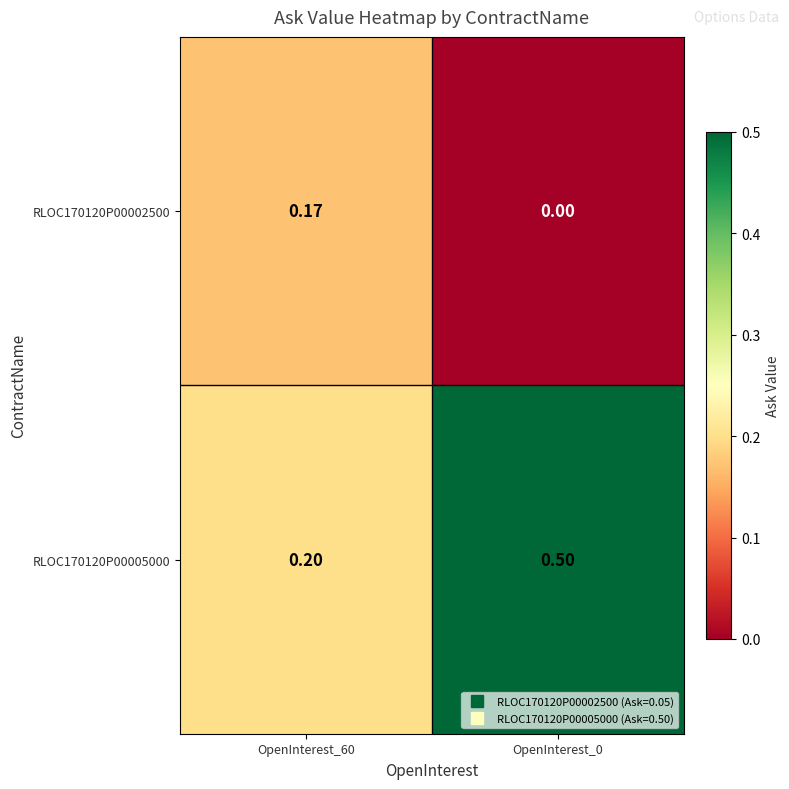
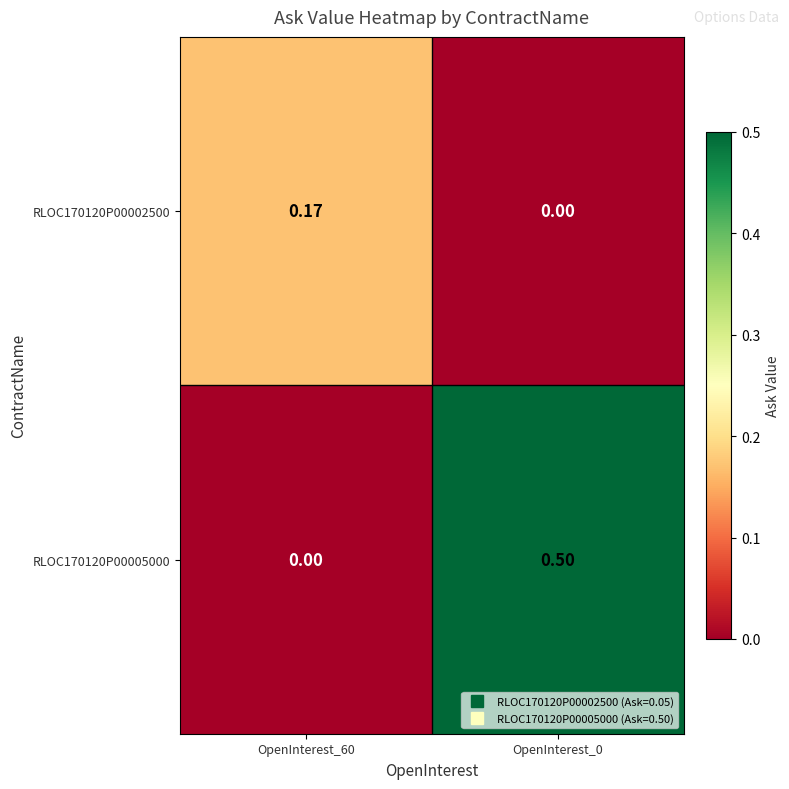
RLOC170120P00005000, OpenInterest_60: 0.20 -> 0.00
